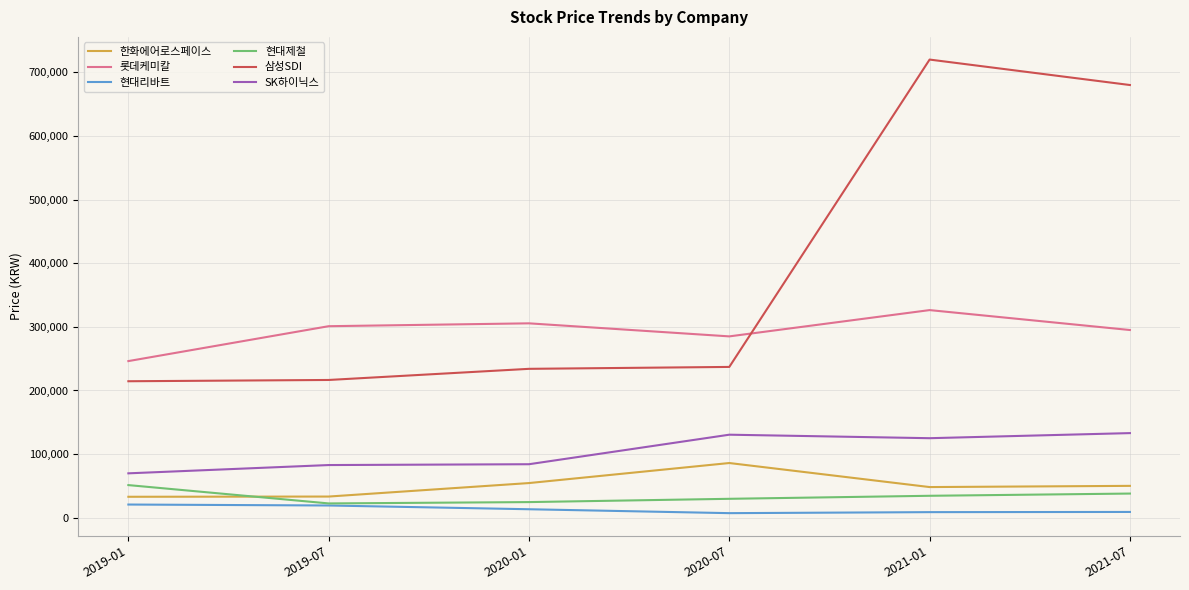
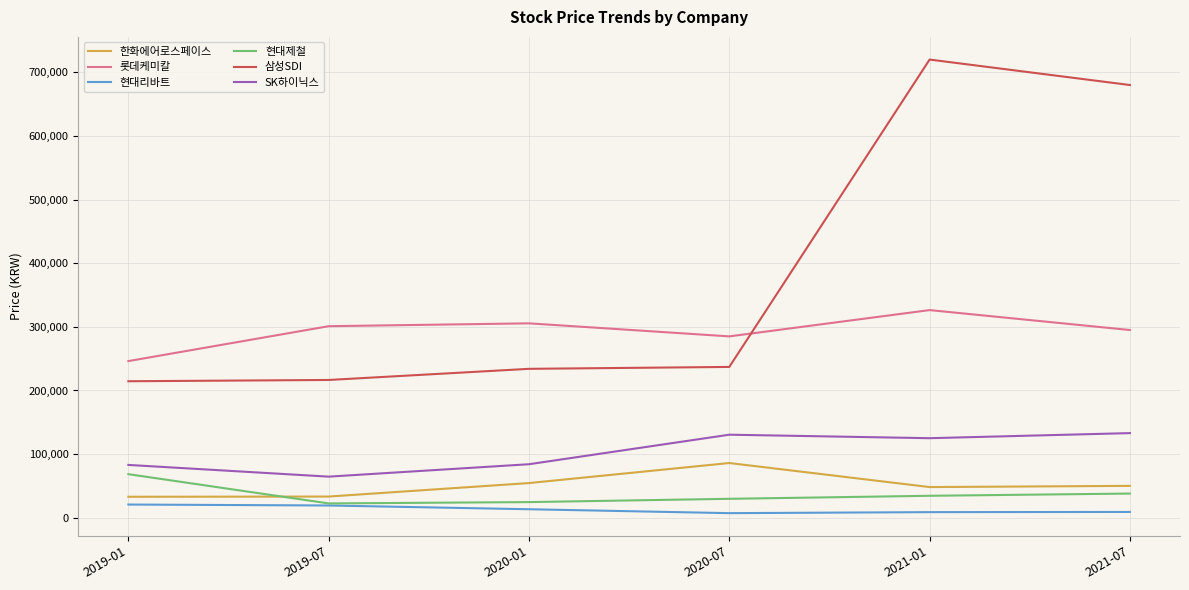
현대제철, 2019-01: 50,000 -> 70,000
SK하이닉스, 2019-01: 70,000 -> 80,000
SK하이닉스, 2019-07: 80,000 -> 60,000
